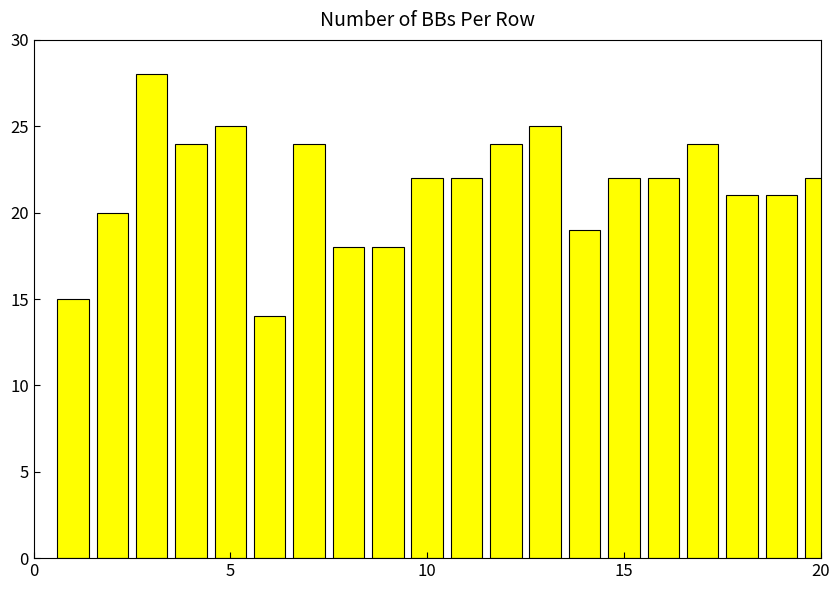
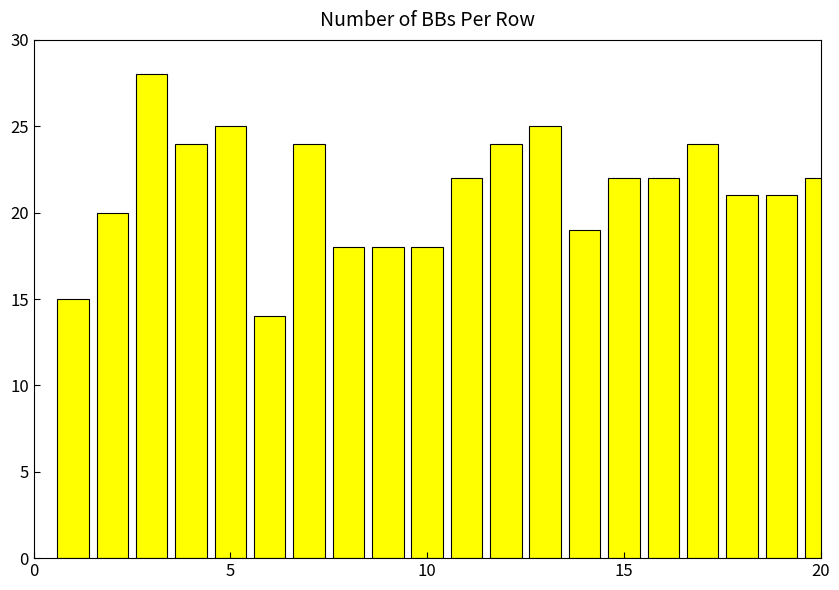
10: 22 -> 18
